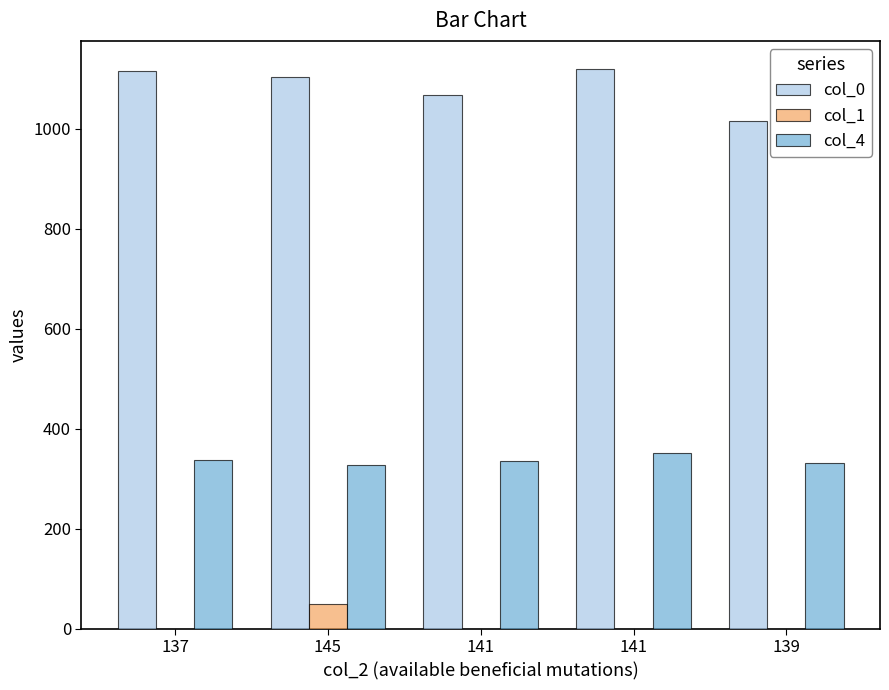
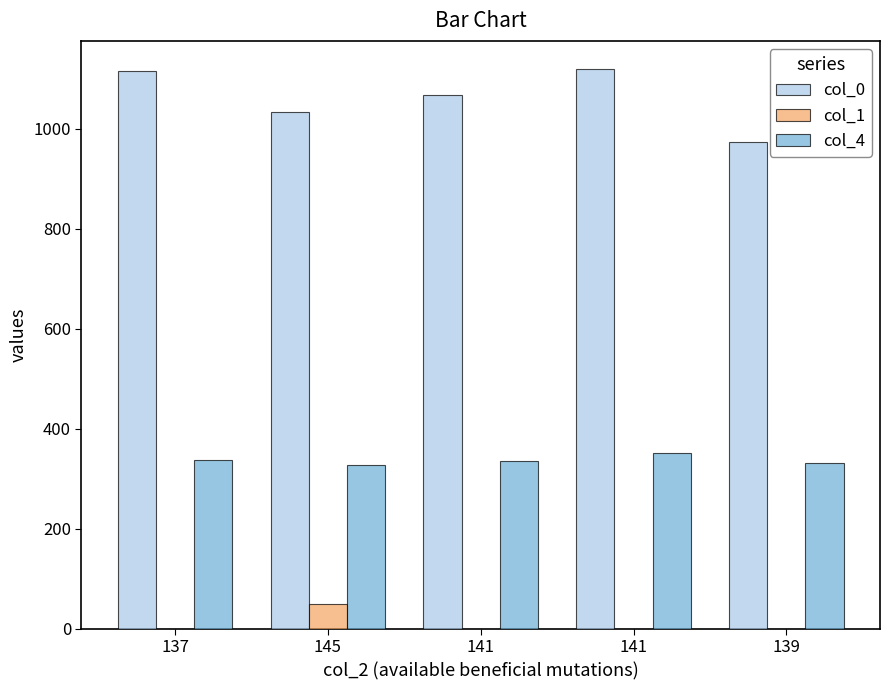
col_0, 145: 1100 -> 1030
col_0, 139: 1020 -> 970
